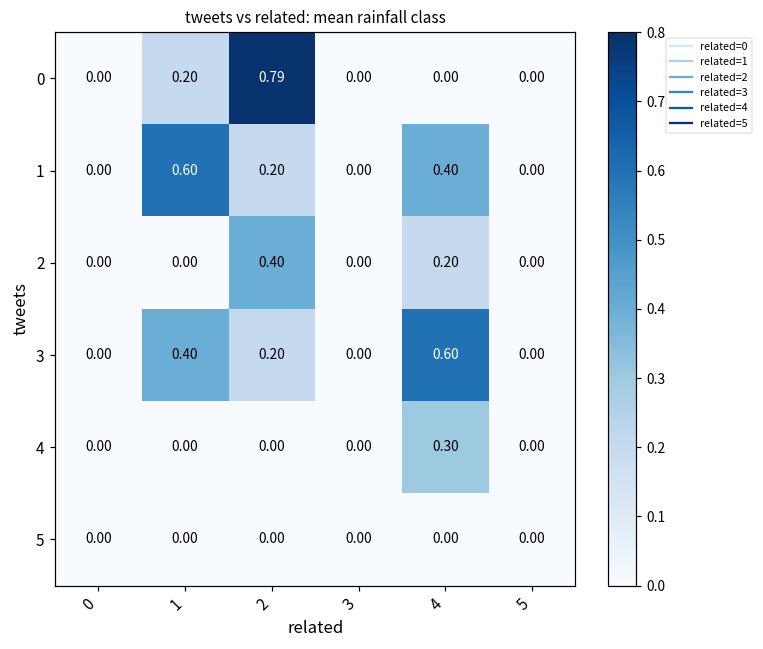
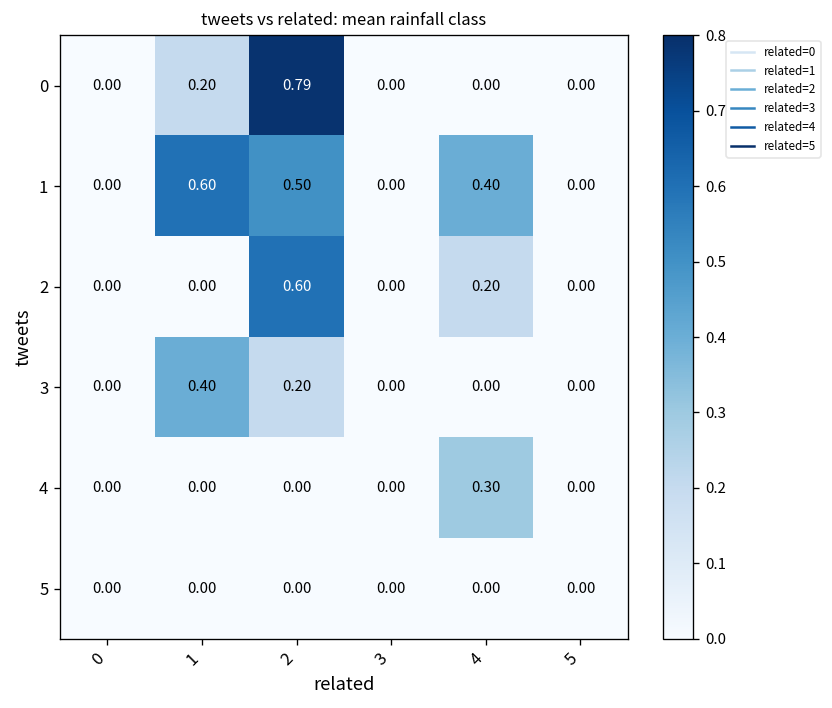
1, 2: 0.20 -> 0.50
2, 2: 0.40 -> 0.60
3, 4: 0.60 -> 0.00
